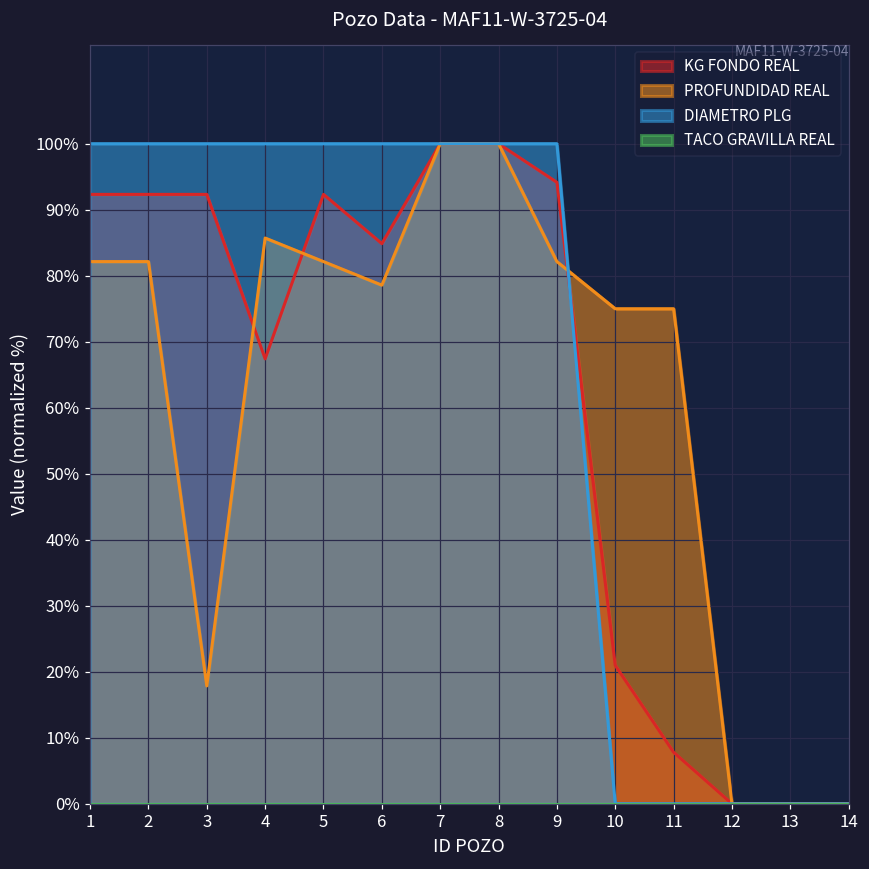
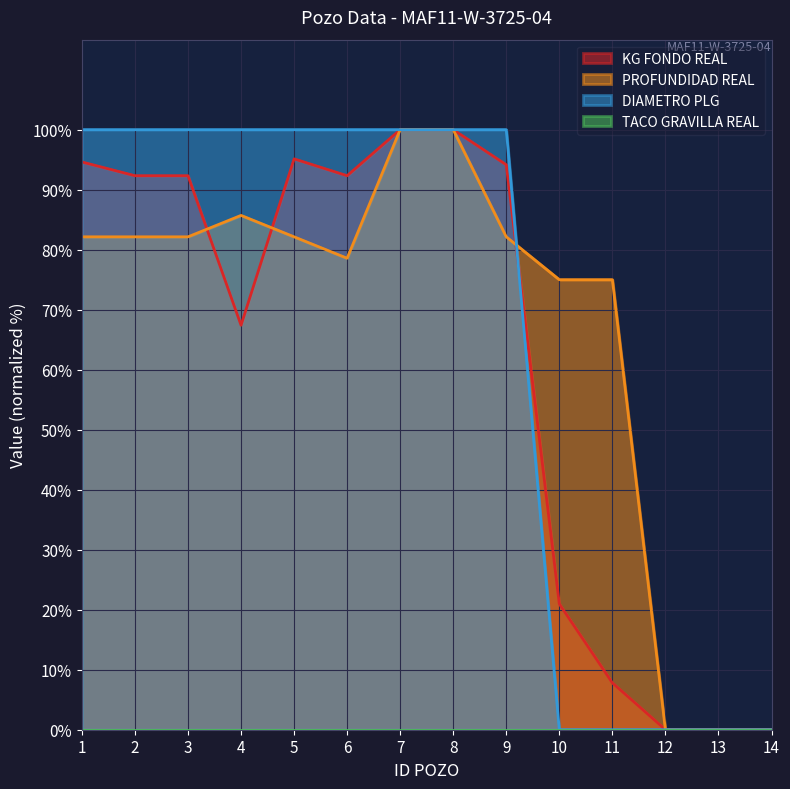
KG FONDO REAL, 1: 92% -> 95%
PROFUNDIDAD REAL, 3: 18% -> 82%
KG FONDO REAL, 5: 92% -> 95%
KG FONDO REAL, 6: 85% -> 92%
